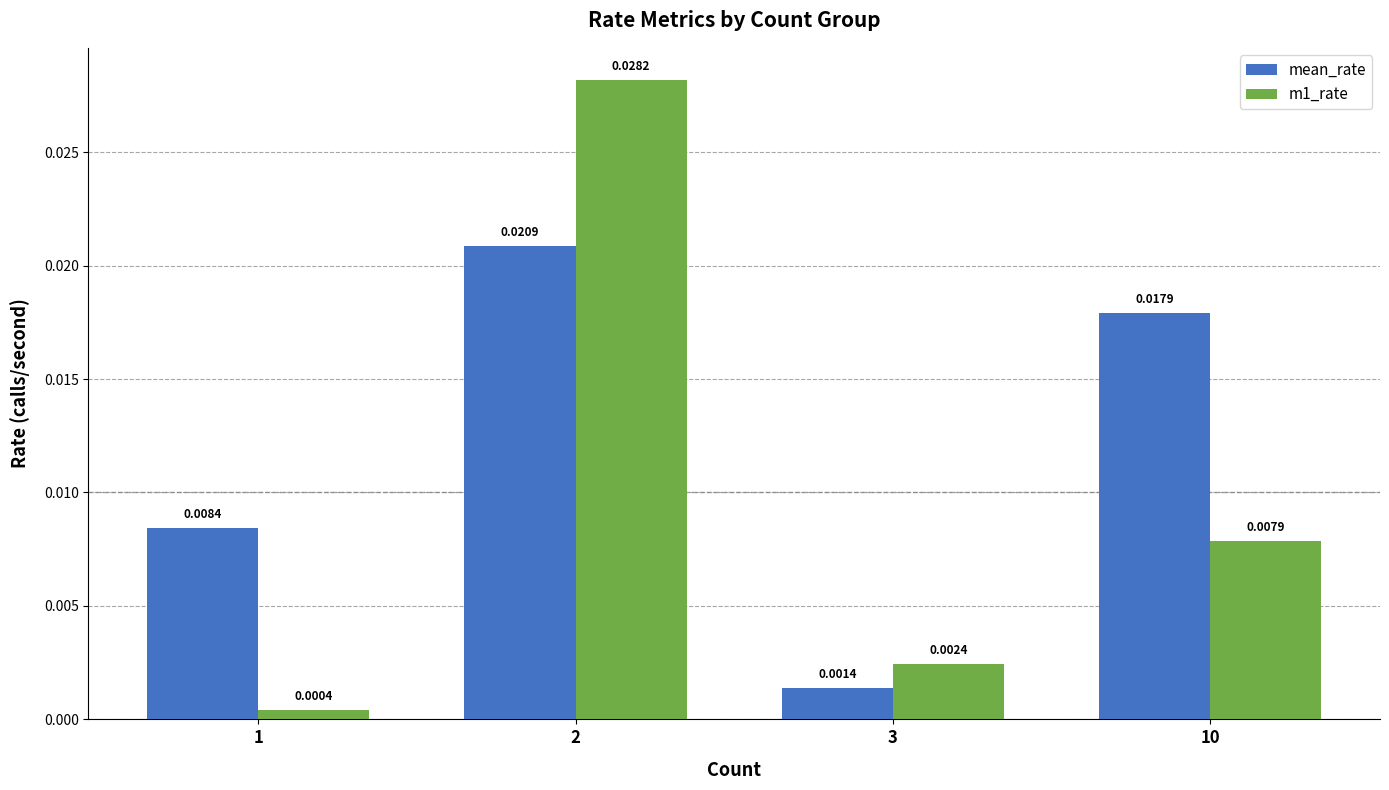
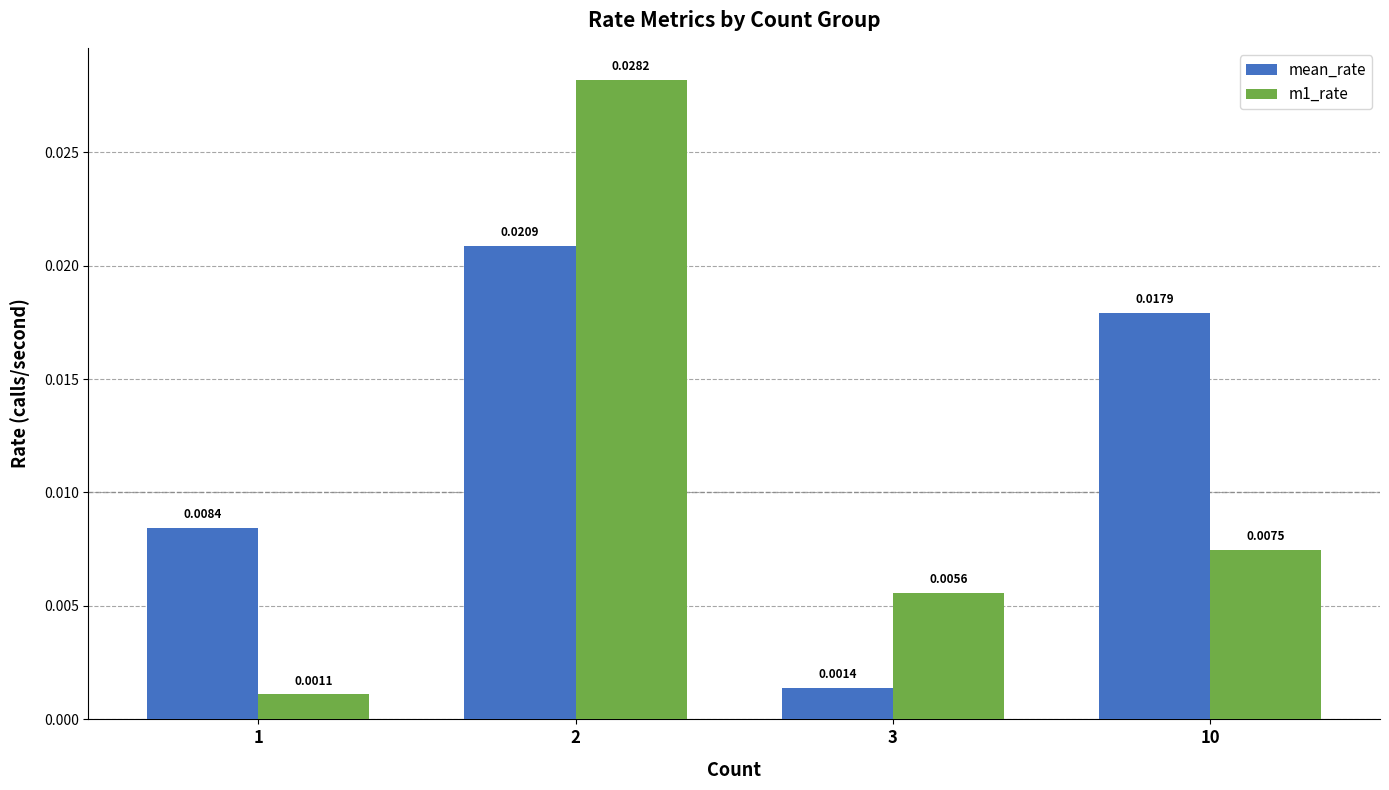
m1_rate, 1: 0.0004 -> 0.0011
m1_rate, 3: 0.0024 -> 0.0056
m1_rate, 10: 0.0079 -> 0.0075
